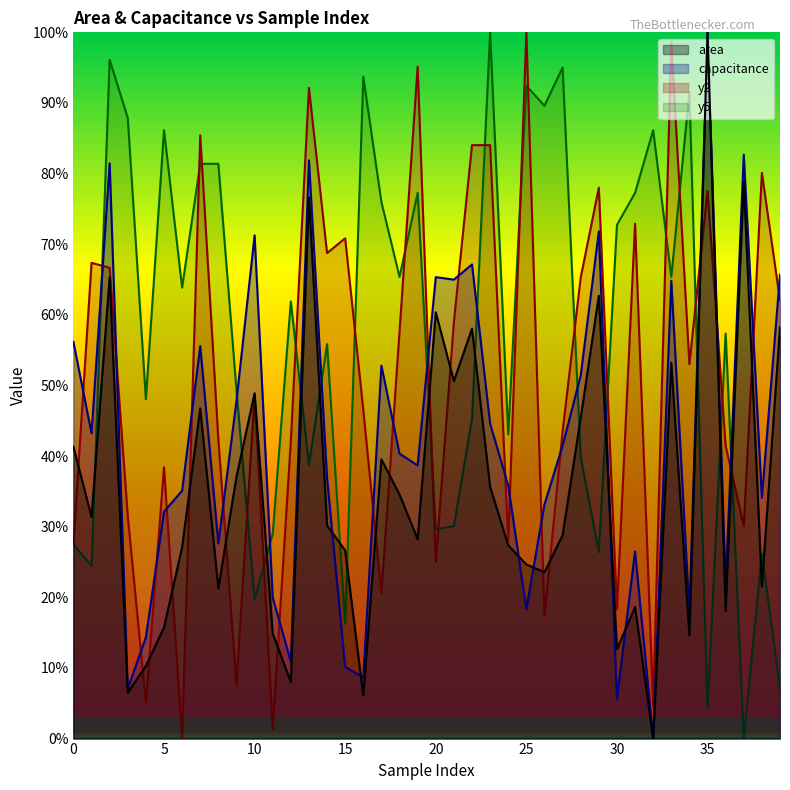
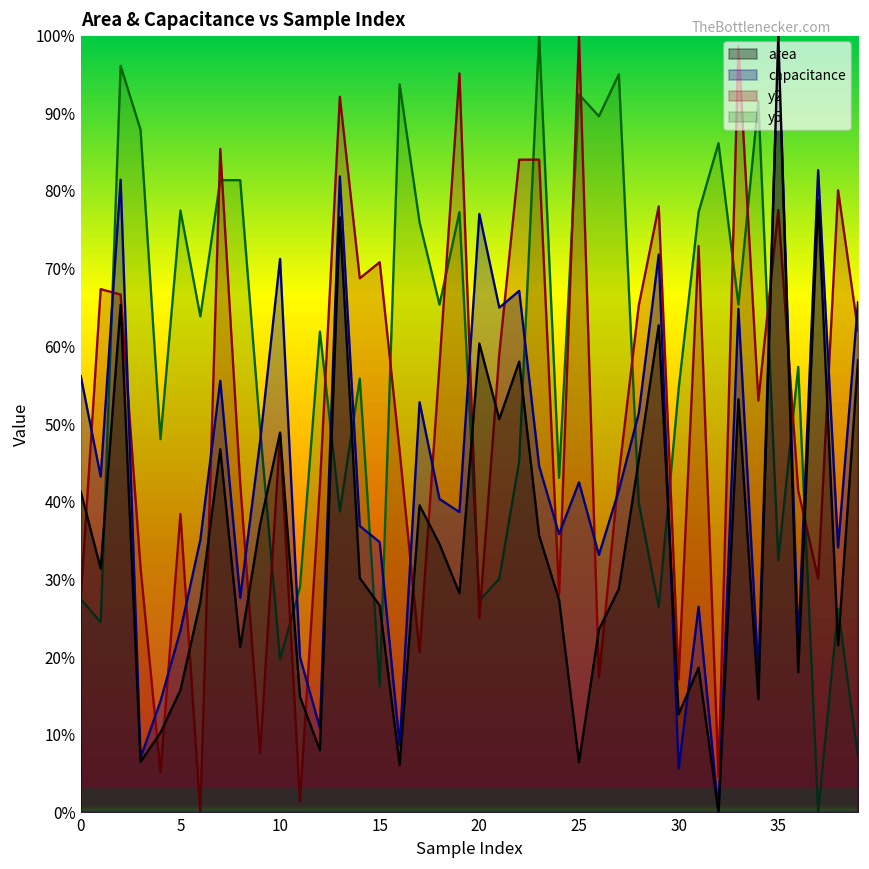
capacitance, 5: 32% -> 23%
y5, 5: 86% -> 77%
capacitance, 15: 10% -> 35%
capacitance, 20: 65% -> 77%
y5, 20: 30% -> 27%
area, 25: 25% -> 6%
capacitance, 25: 18% -> 42%
y2, 30: 18% -> 17%
y5, 30: 73% -> 55%
y5, 35: 4% -> 32%
